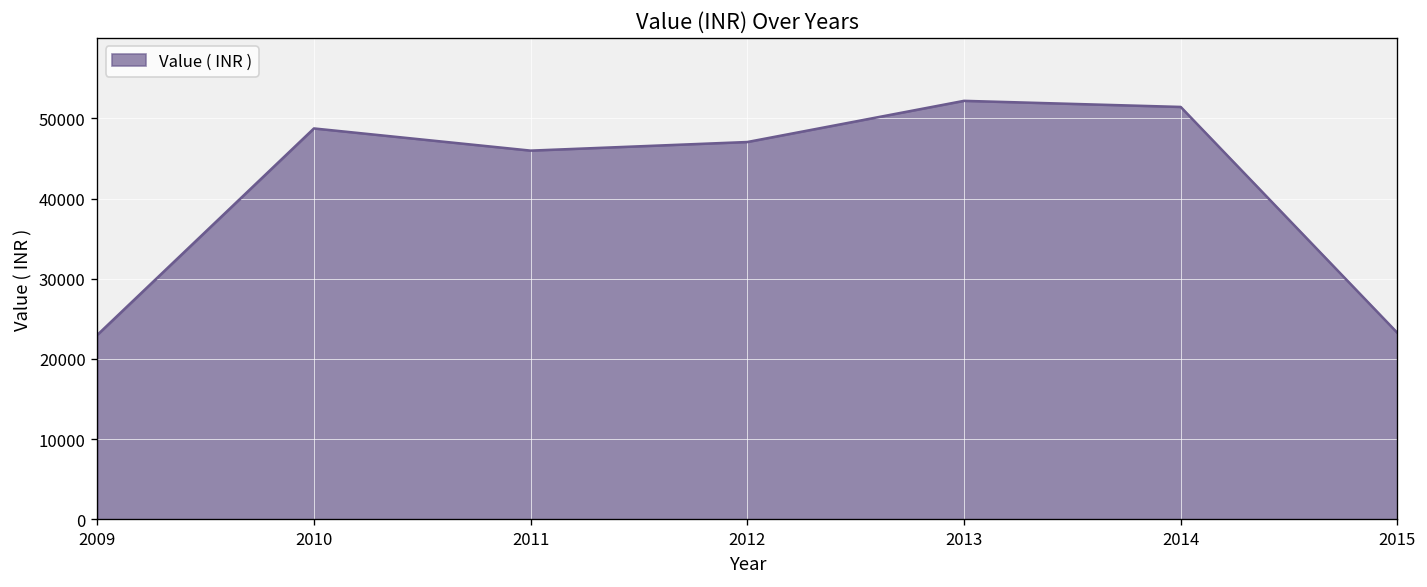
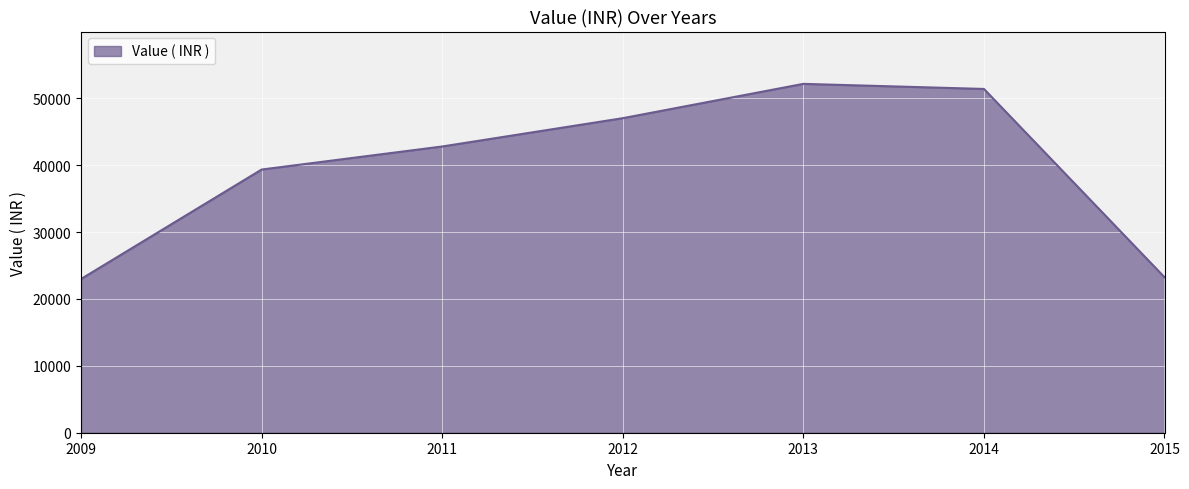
2010: 49000 -> 39000
2011: 46000 -> 43000
